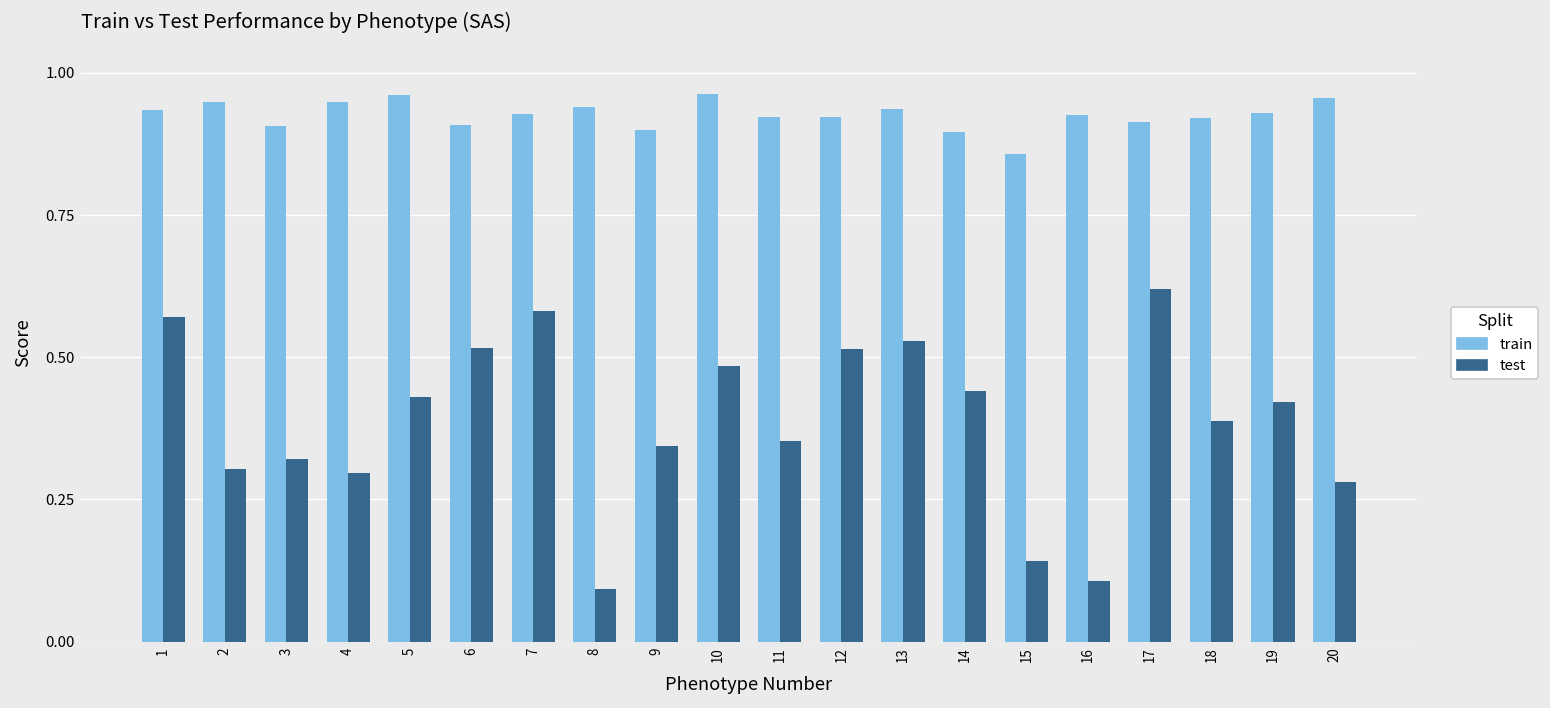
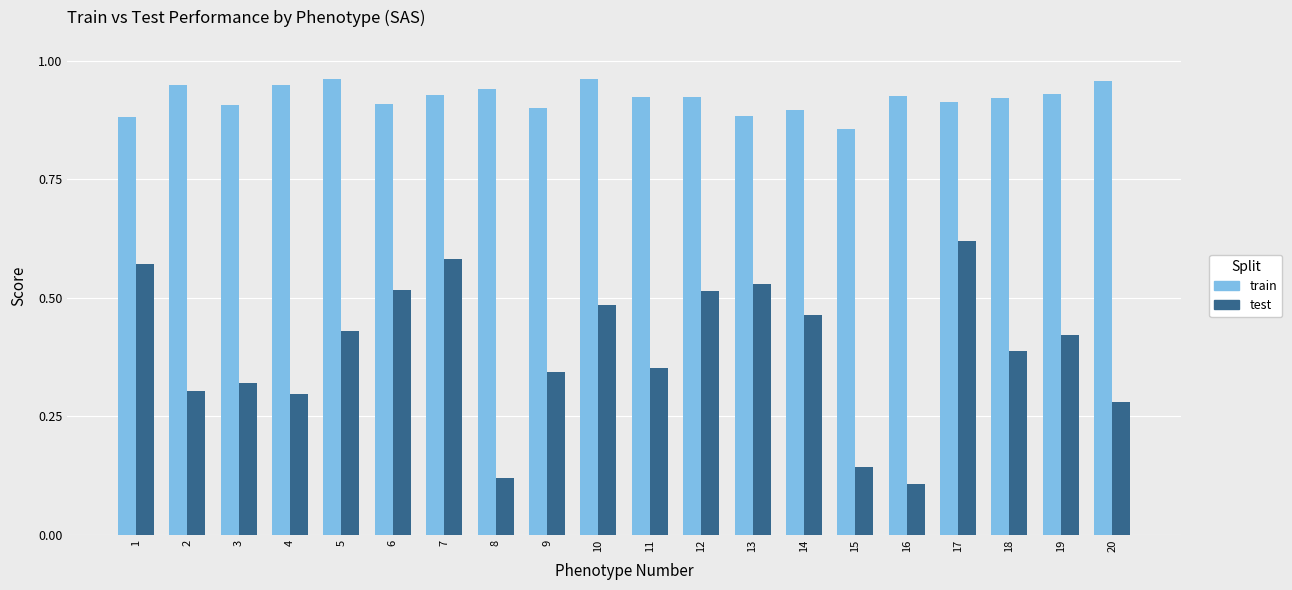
train, 1: 0.93 -> 0.88
test, 8: 0.09 -> 0.12
train, 13: 0.94 -> 0.88
test, 14: 0.44 -> 0.46
